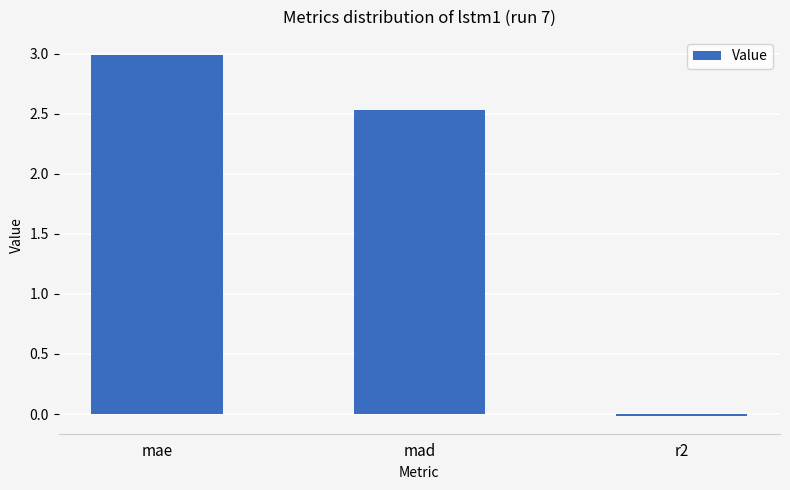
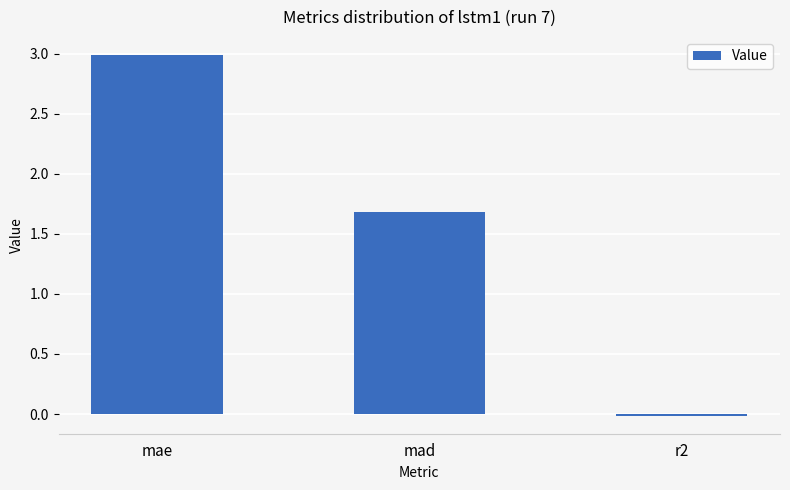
mad: 2.53 -> 1.68
